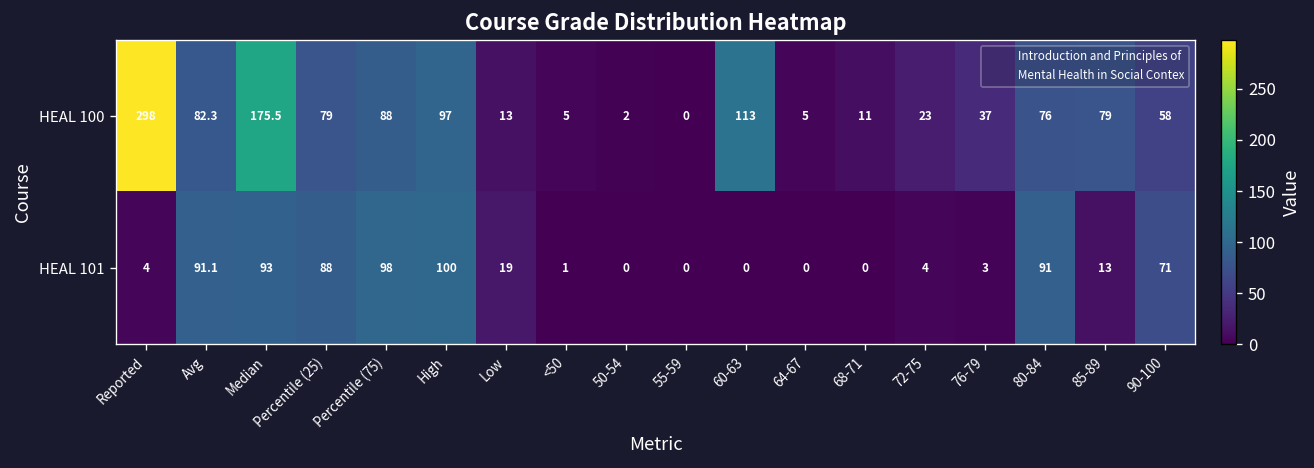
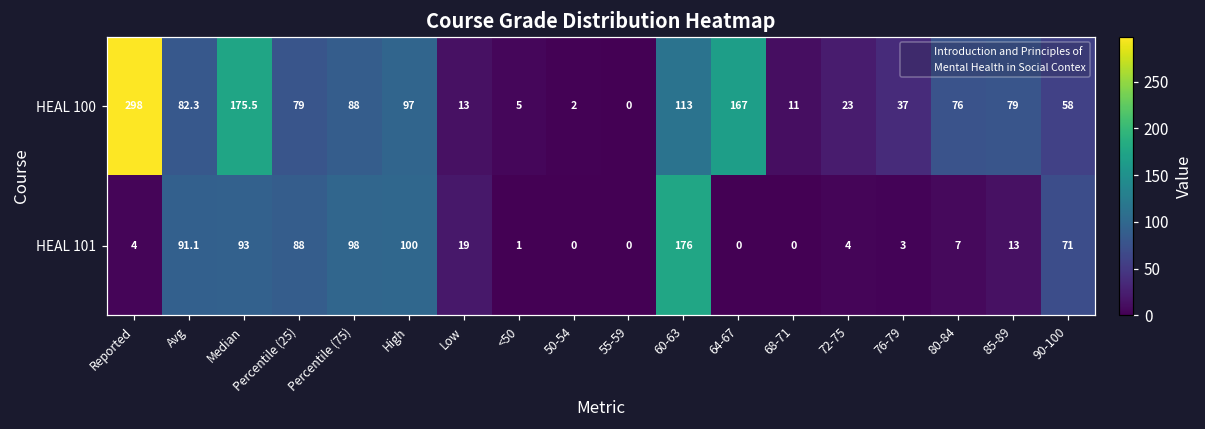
HEAL 100, 64-67: 5 -> 167
HEAL 101, 60-63: 0 -> 176
HEAL 101, 80-84: 91 -> 7
